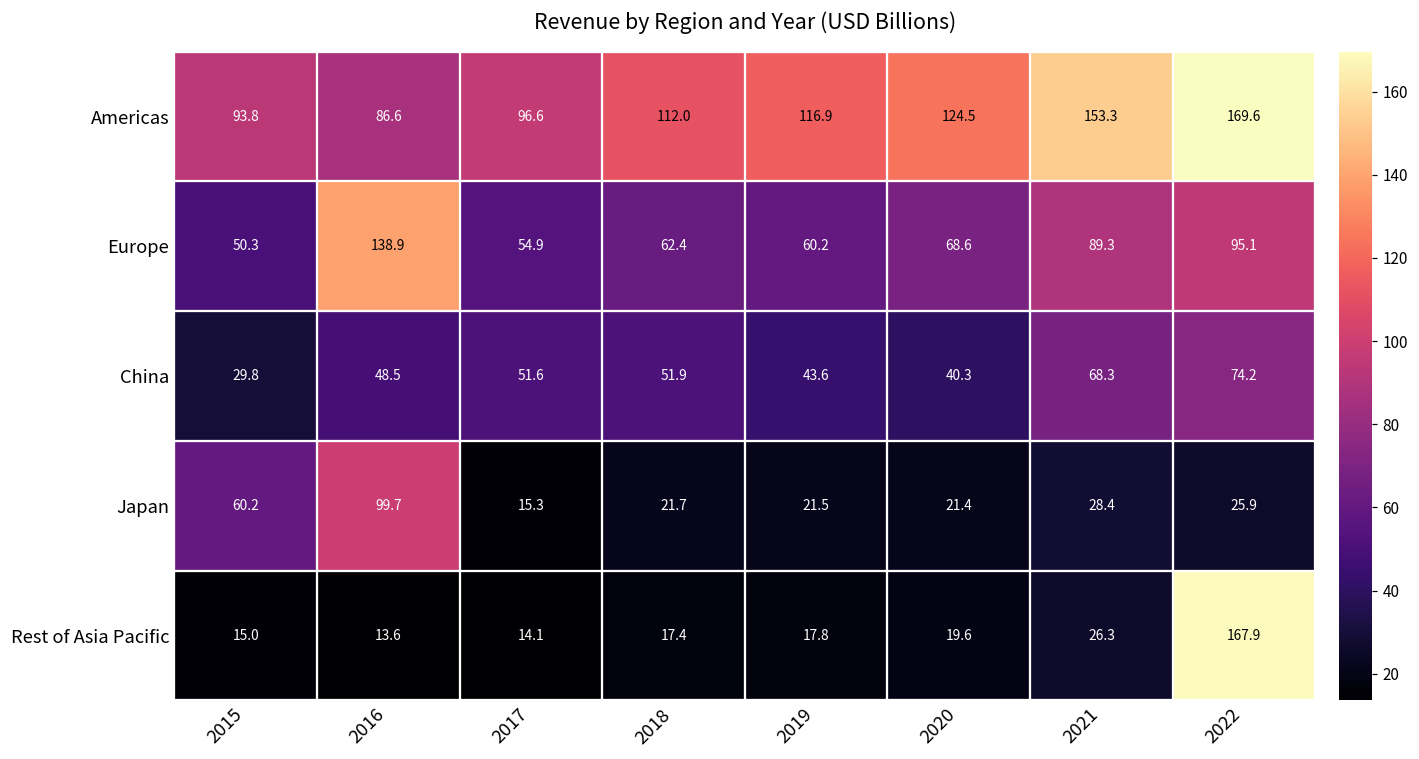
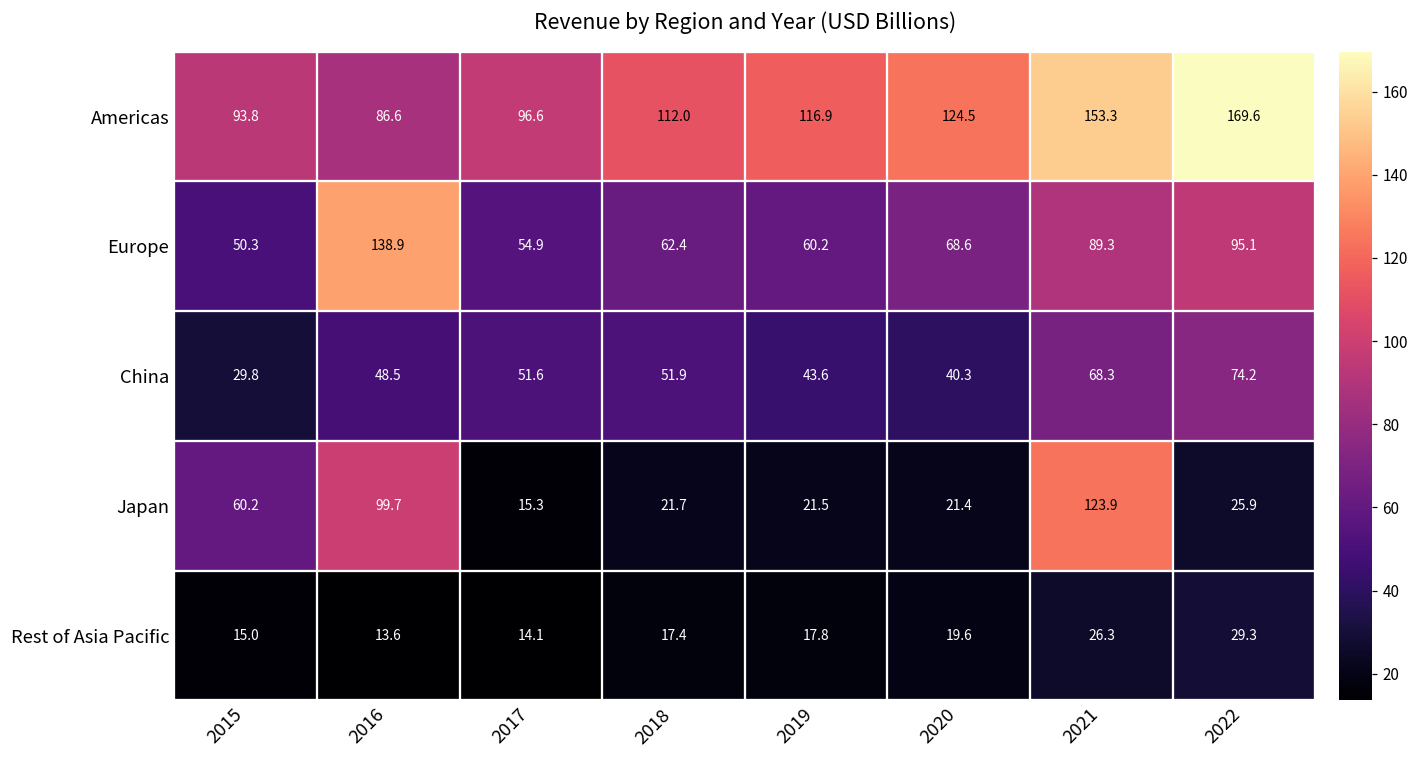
Japan, 2021: 28.4 -> 123.9
Rest of Asia Pacific, 2022: 167.9 -> 29.3
